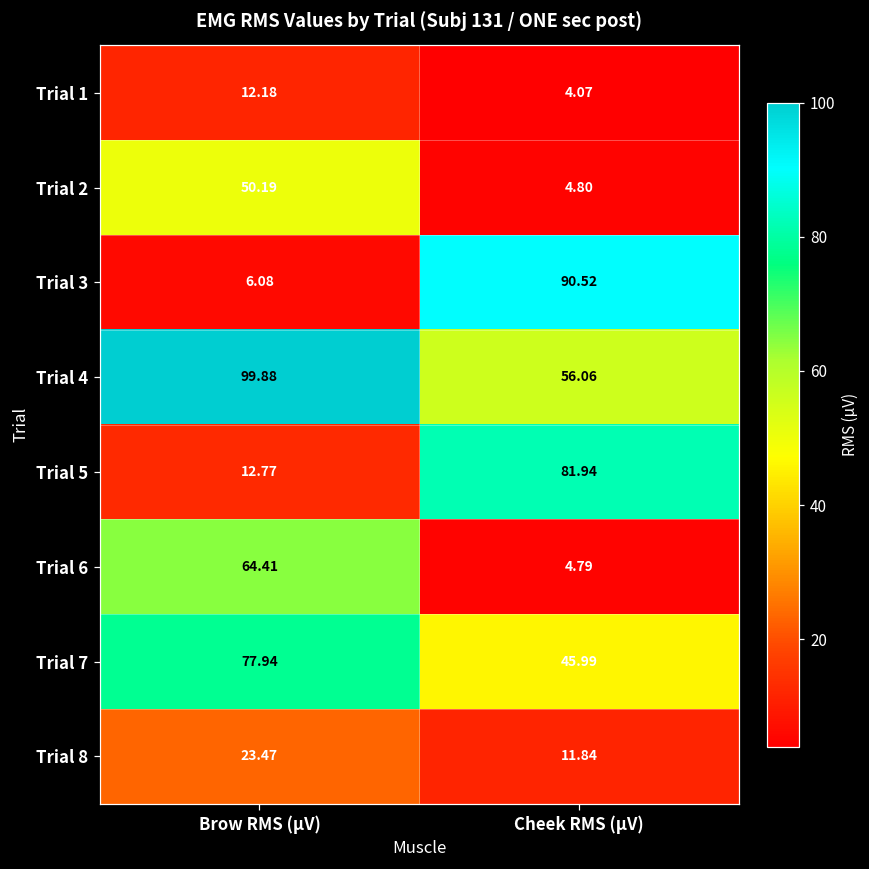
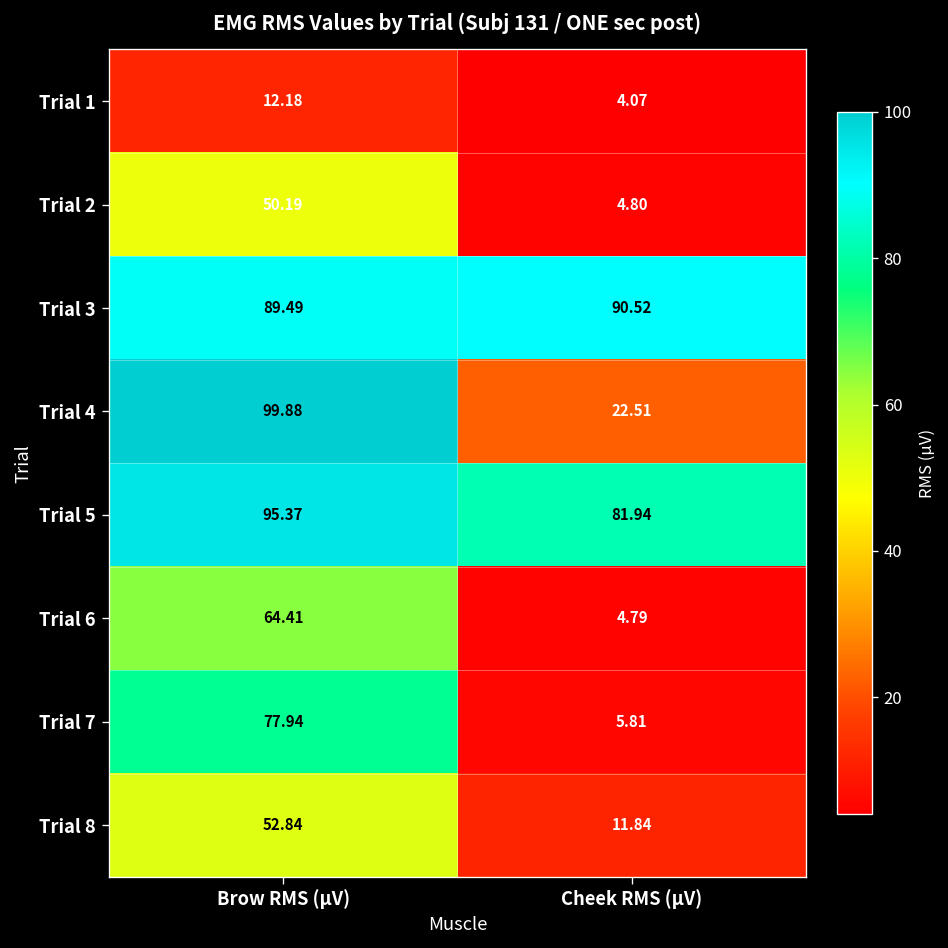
Trial 3, Brow RMS (µV): 6.08 -> 89.49
Trial 4, Cheek RMS (µV): 56.06 -> 22.51
Trial 5, Brow RMS (µV): 12.77 -> 95.37
Trial 7, Cheek RMS (µV): 45.99 -> 5.81
Trial 8, Brow RMS (µV): 23.47 -> 52.84
